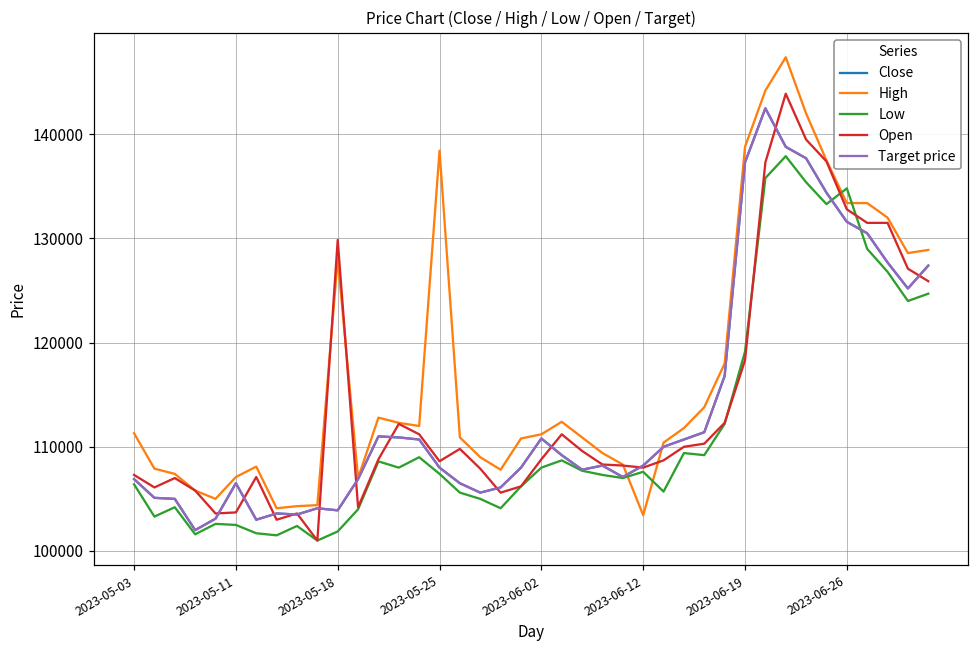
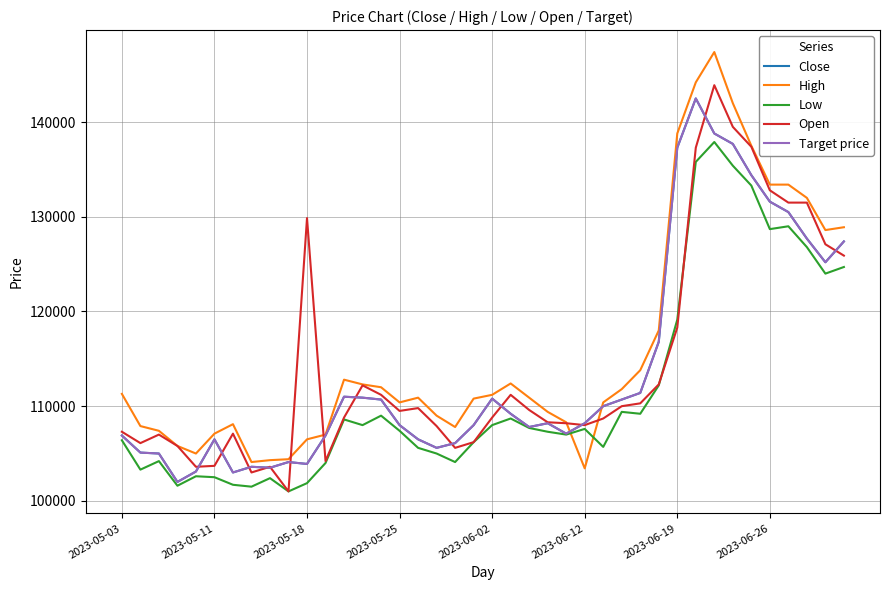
High, 2023-05-18: 128000 -> 107000
High, 2023-05-25: 138000 -> 110000
Open, 2023-05-25: 109000 -> 110000
Low, 2023-06-26: 135000 -> 129000
